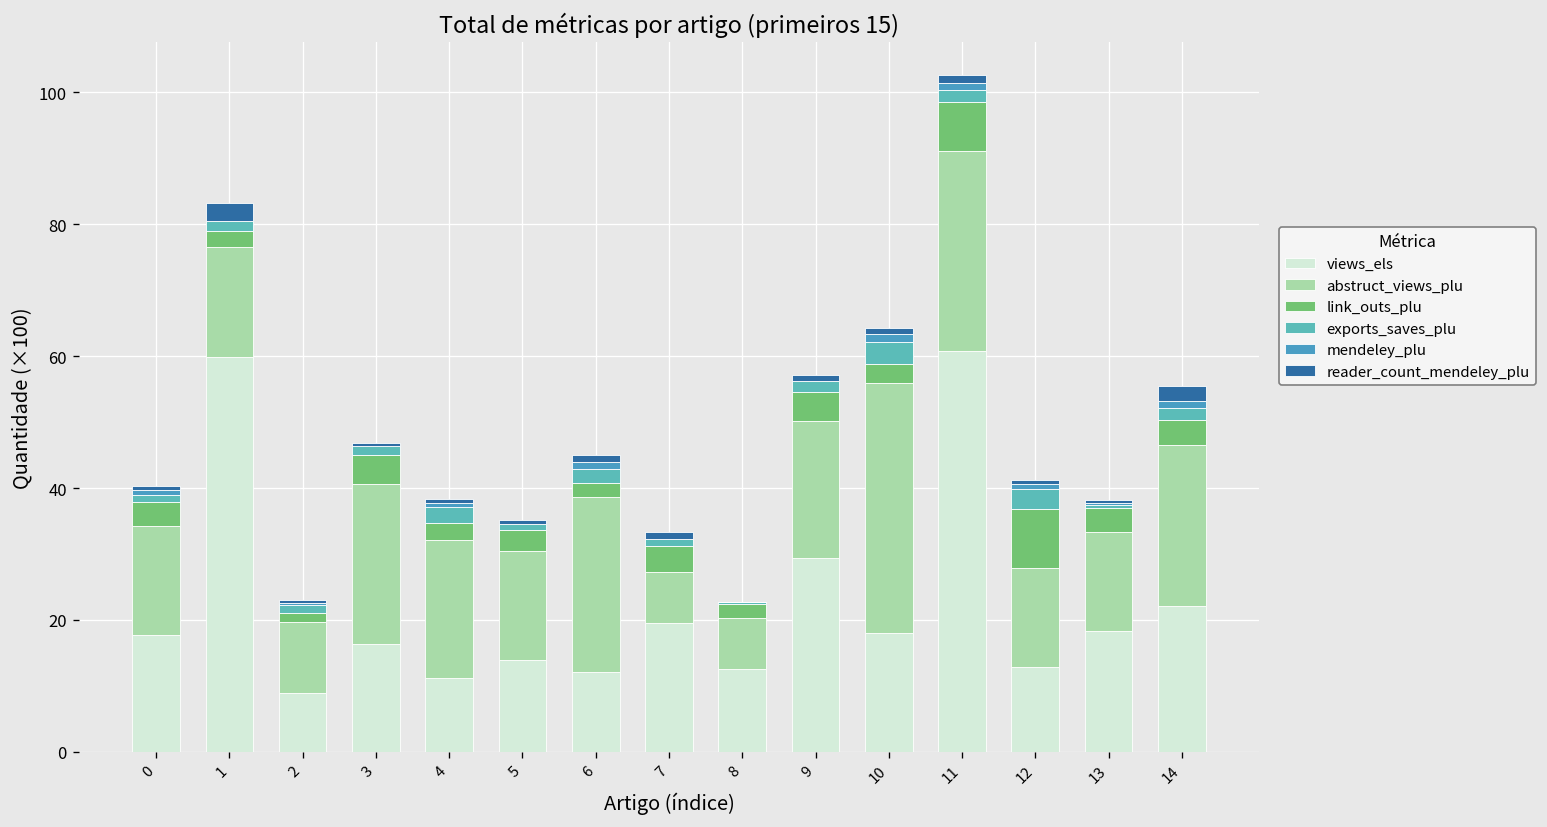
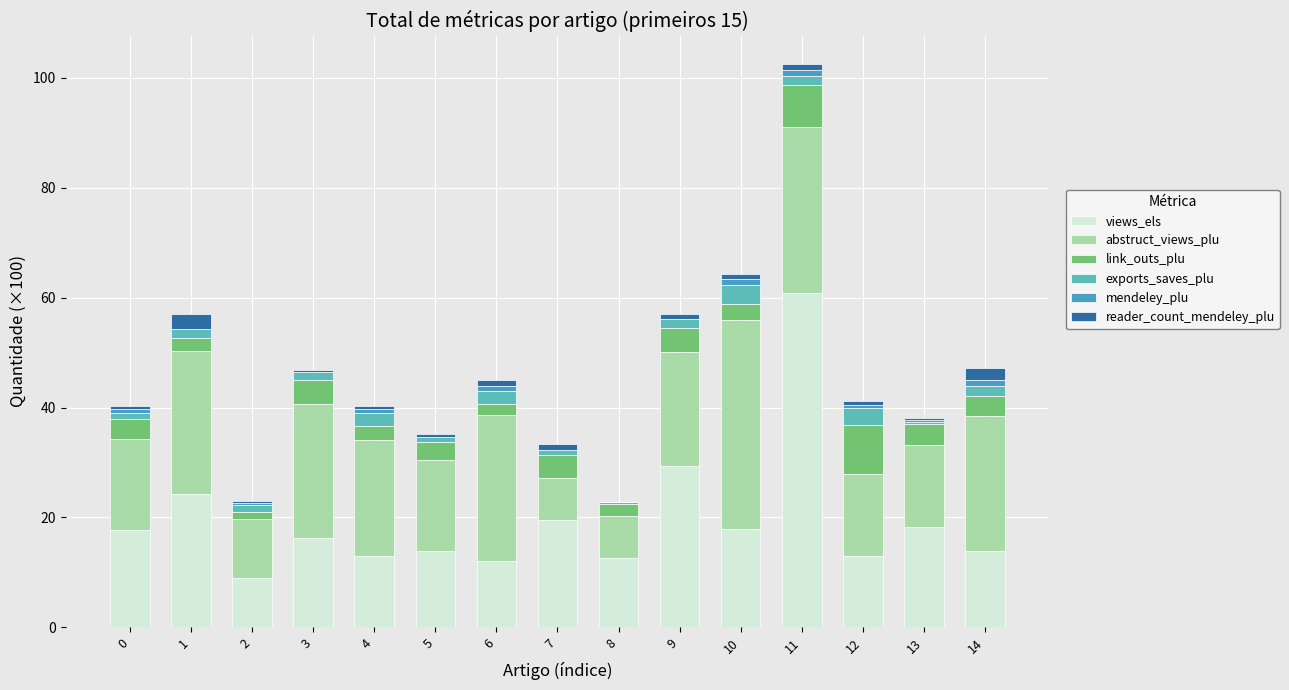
views_els, 1: 60 -> 24
abstruct_views_plu, 1: 17 -> 26
views_els, 4: 11 -> 13
views_els, 14: 22 -> 14
